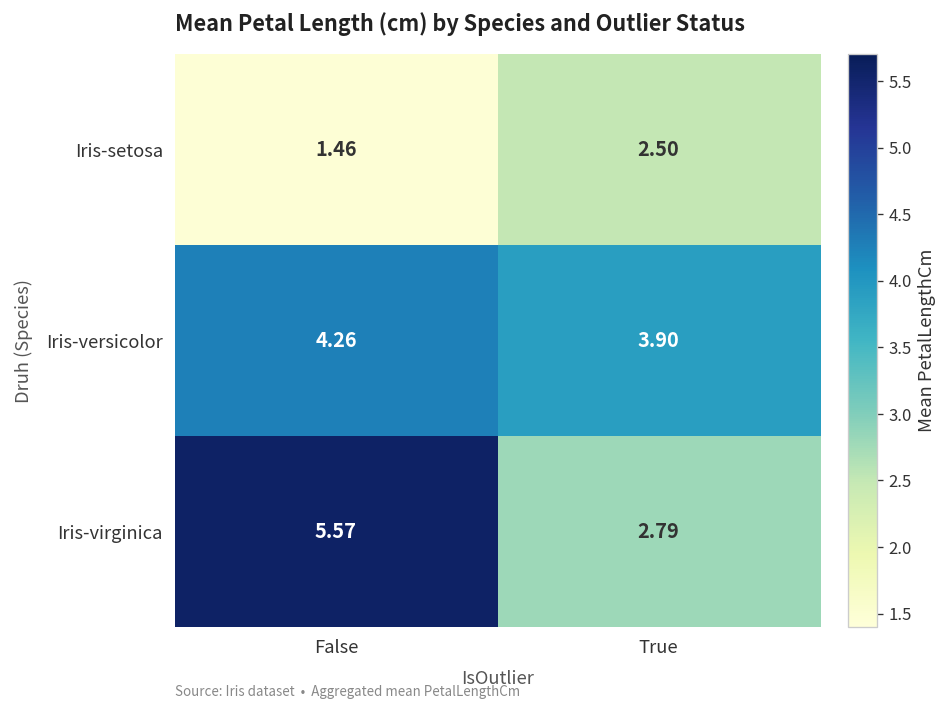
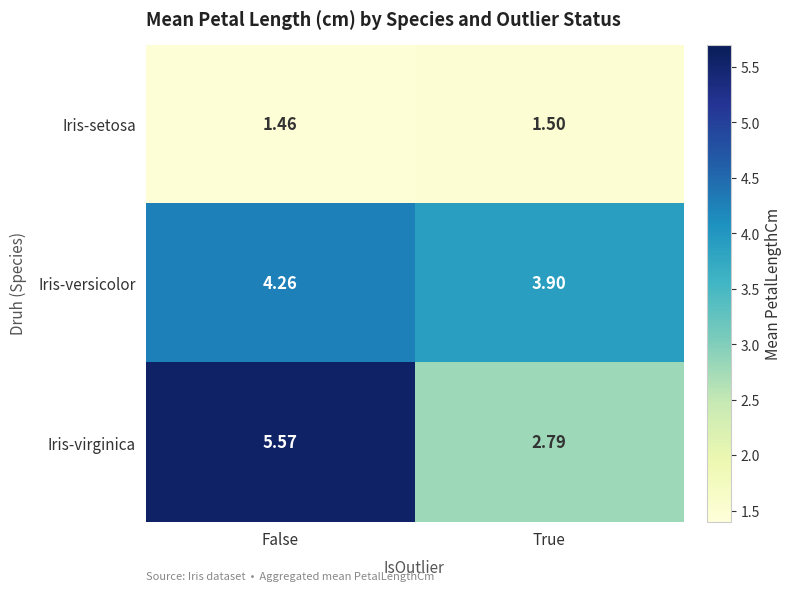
Iris-setosa, True: 2.50 -> 1.50
